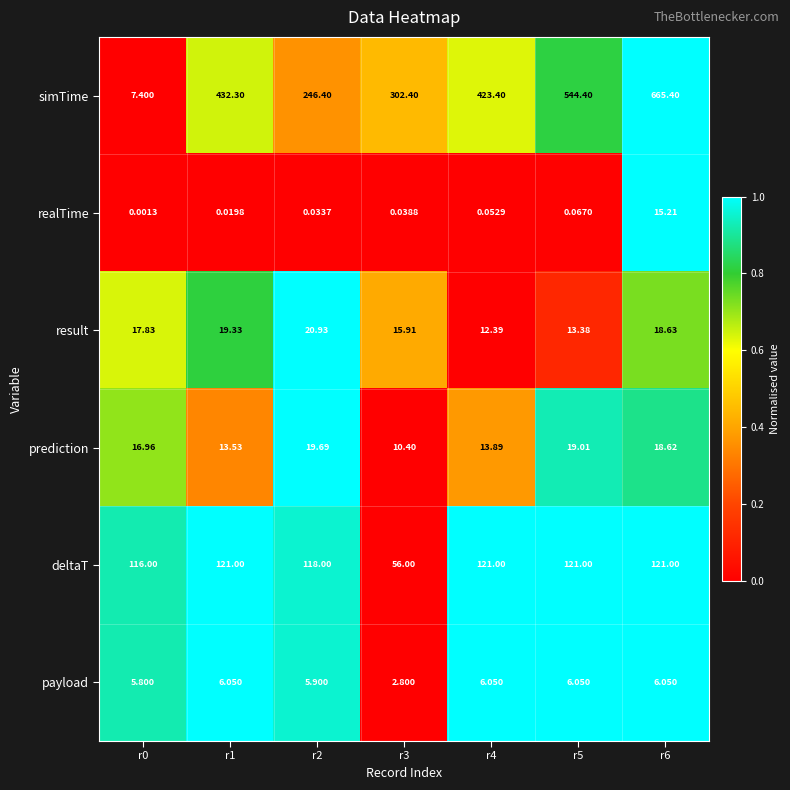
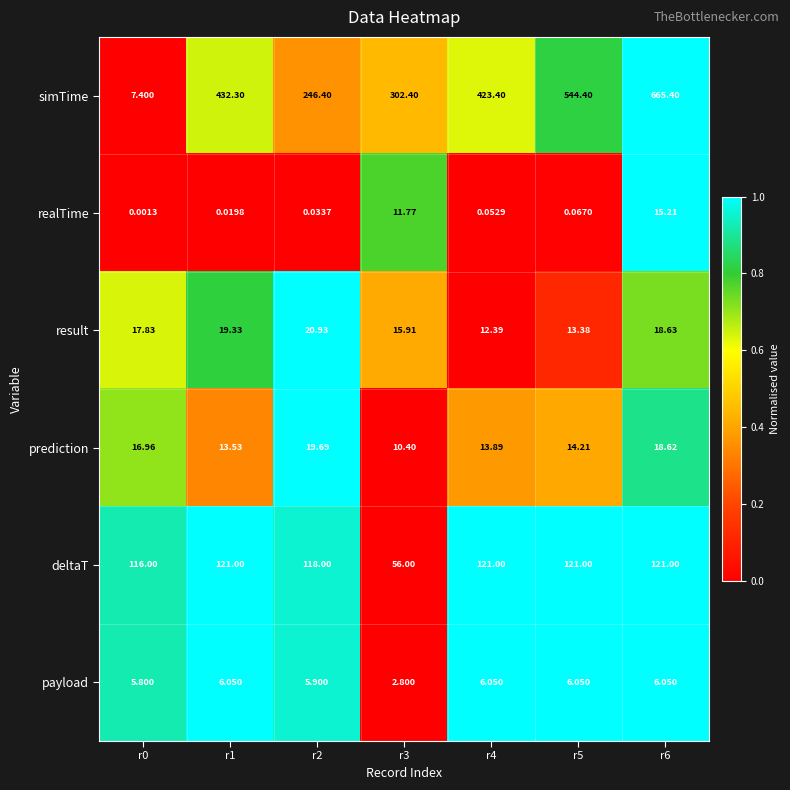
realTime, r3: 0.0388 -> 11.77
prediction, r5: 19.01 -> 14.21
